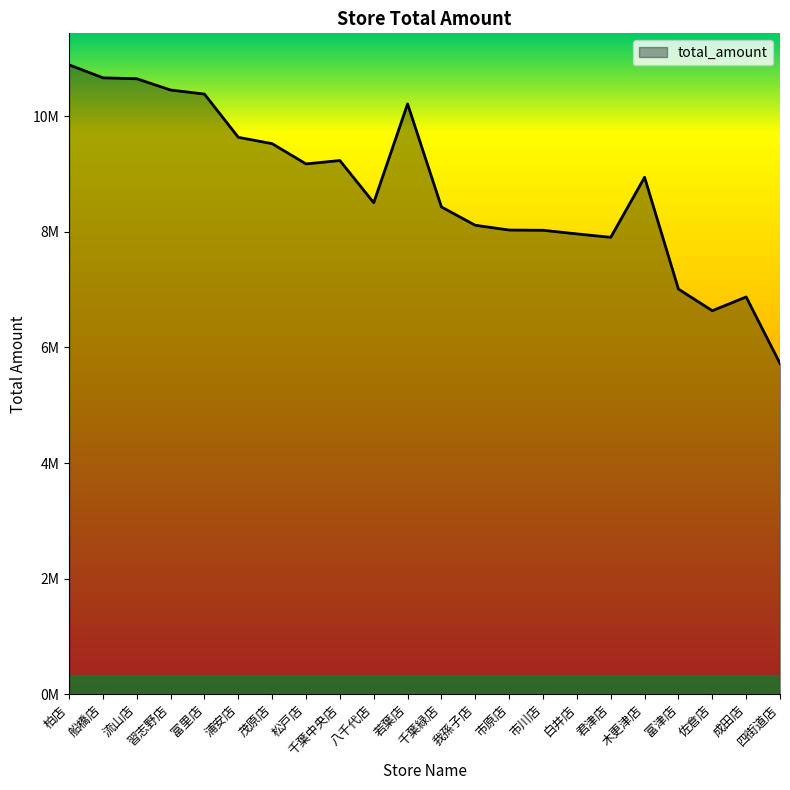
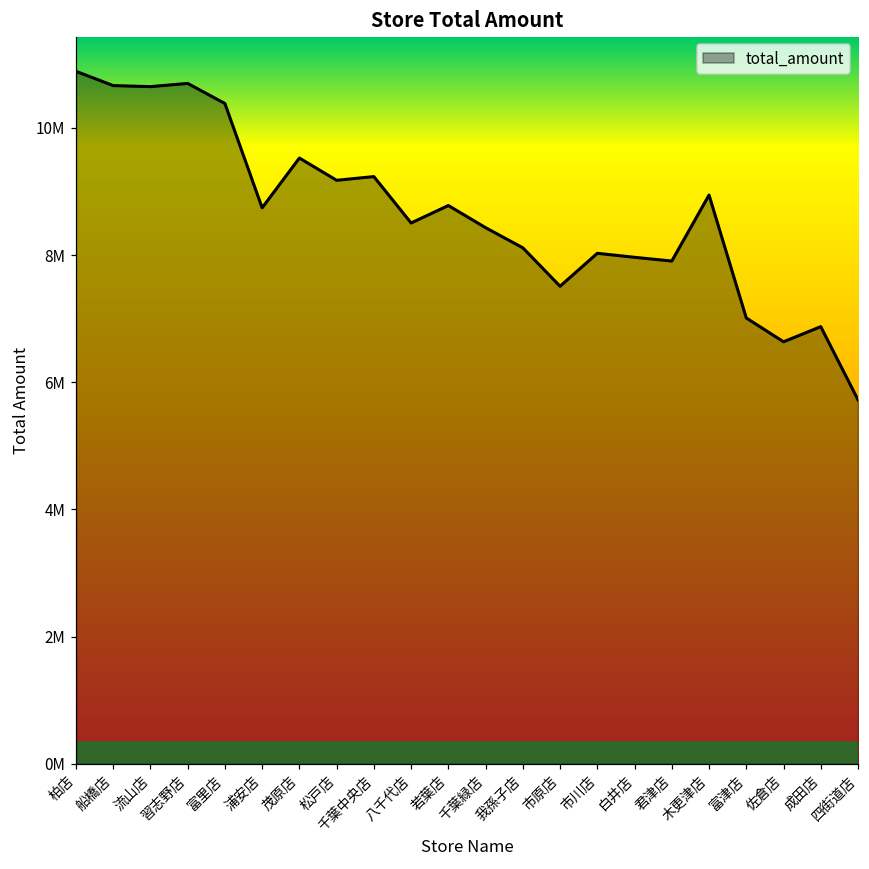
習志野店: 10500000 -> 10700000
浦安店: 9600000 -> 8700000
若葉店: 10200000 -> 8800000
市原店: 8000000 -> 7500000
